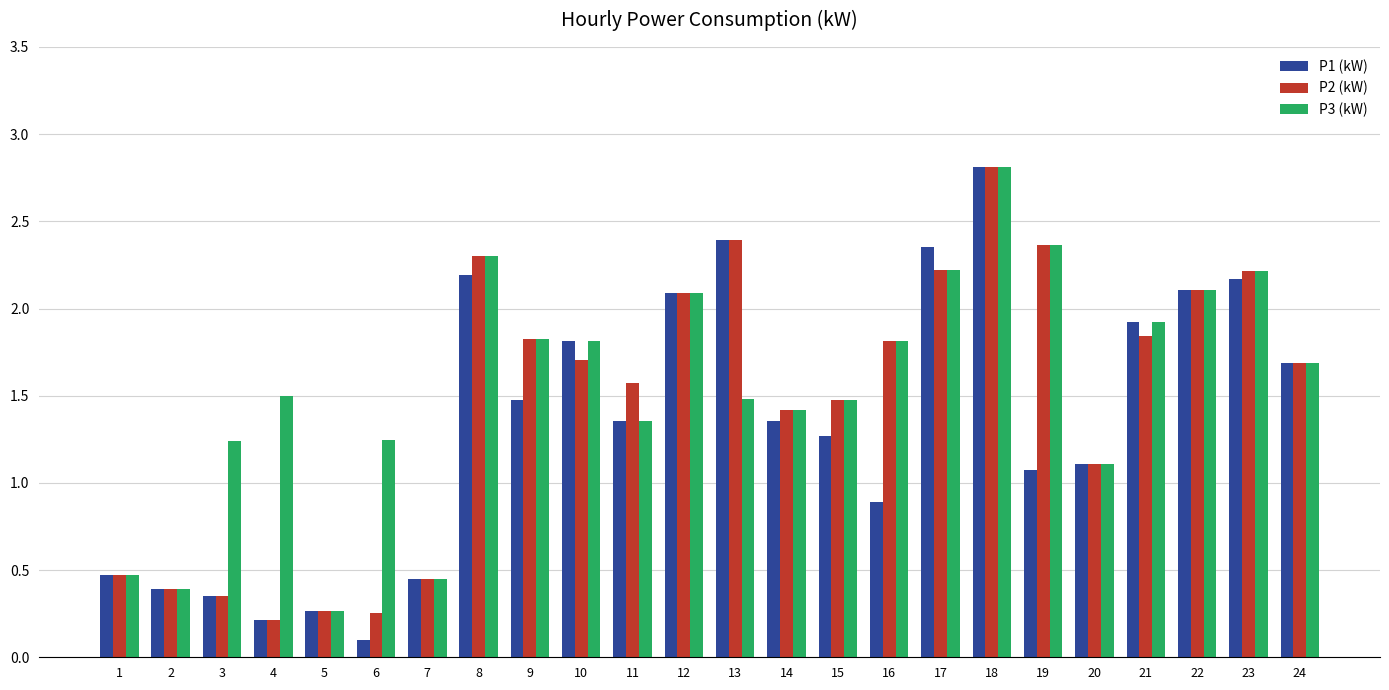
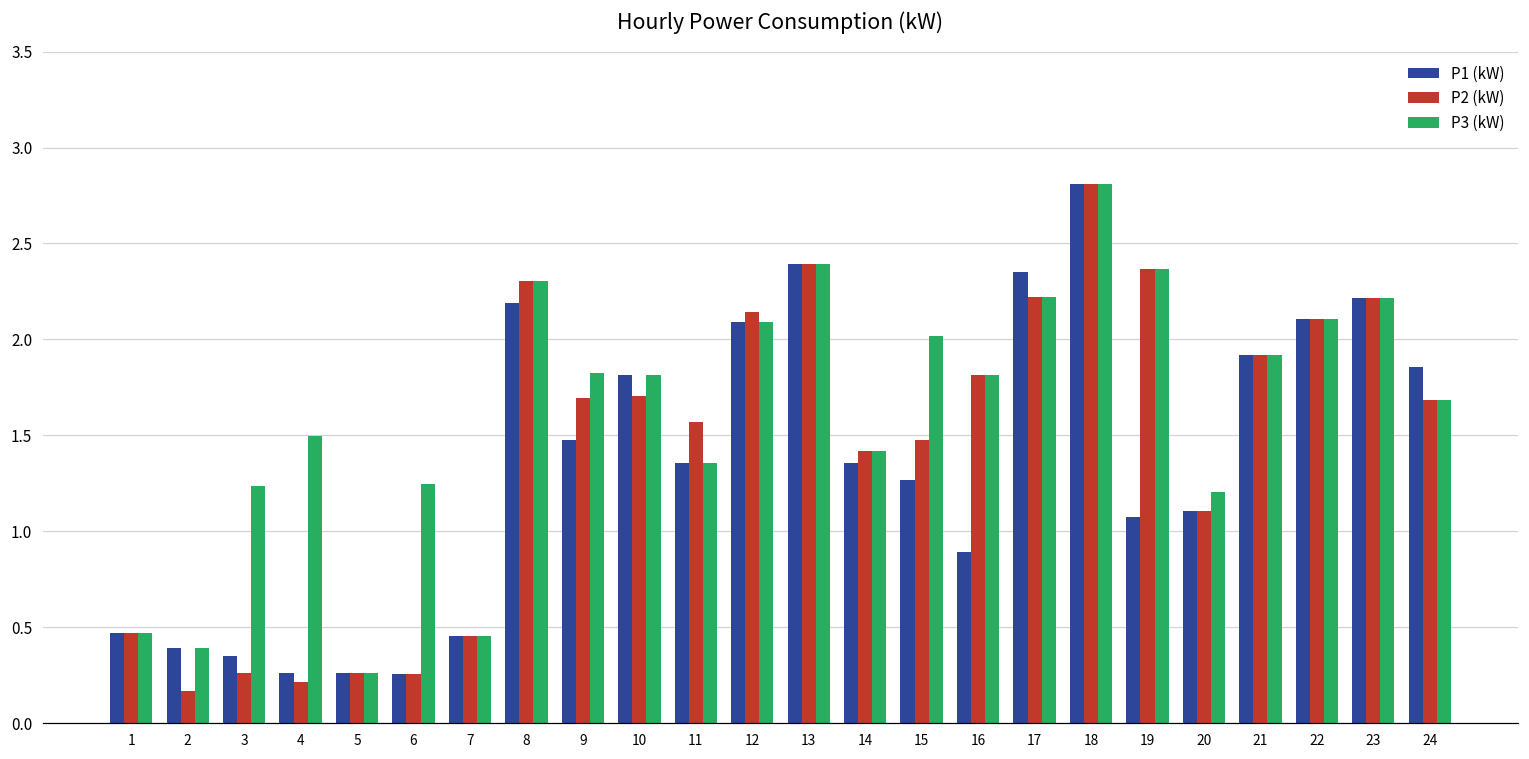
P2 (kW), 2: 0.39 -> 0.16
P2 (kW), 3: 0.35 -> 0.26
P1 (kW), 4: 0.21 -> 0.26
P1 (kW), 6: 0.10 -> 0.26
P2 (kW), 9: 1.83 -> 1.70
P2 (kW), 12: 2.09 -> 2.14
P3 (kW), 13: 1.48 -> 2.39
P3 (kW), 15: 1.47 -> 2.02
P3 (kW), 20: 1.11 -> 1.21
P2 (kW), 21: 1.84 -> 1.92
P1 (kW), 23: 2.17 -> 2.22
P1 (kW), 24: 1.69 -> 1.85
